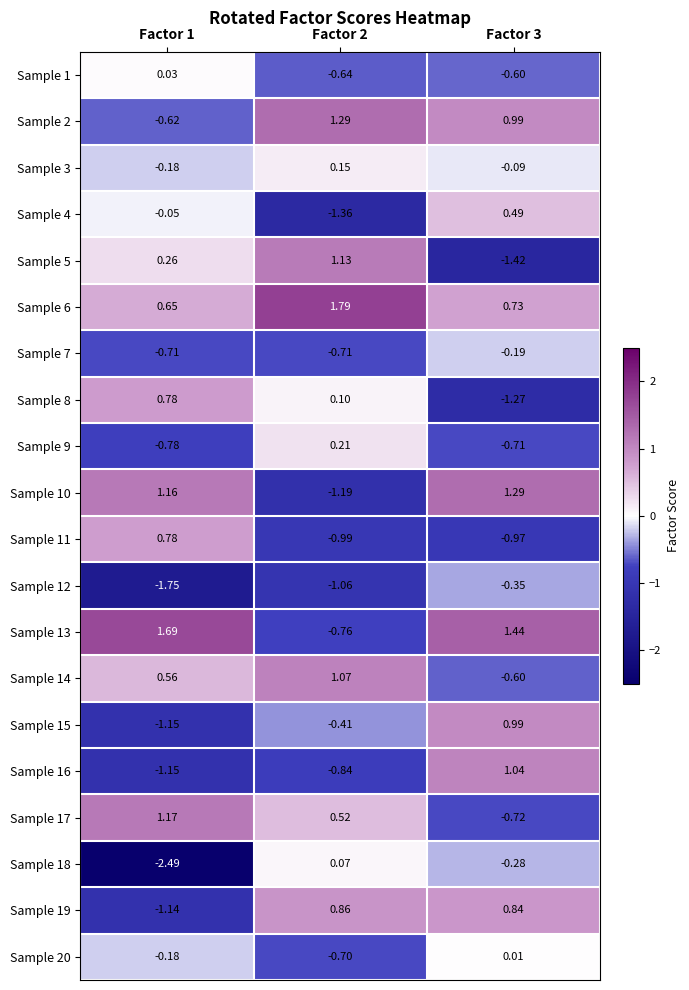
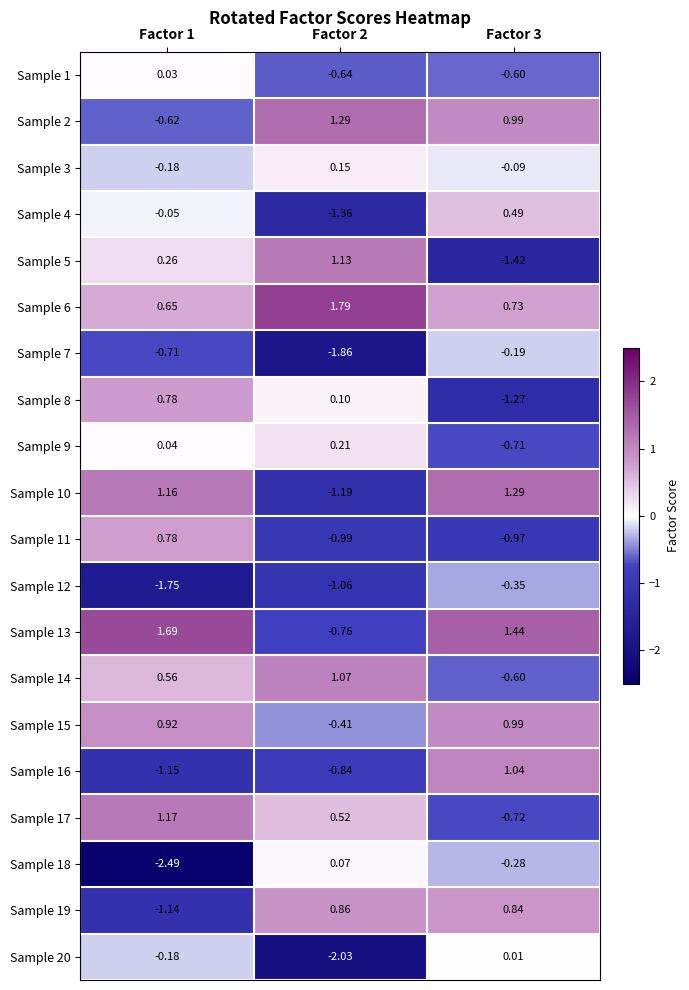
Sample 7, Factor 2: -0.71 -> -1.86
Sample 9, Factor 1: -0.78 -> 0.04
Sample 15, Factor 1: -1.15 -> 0.92
Sample 20, Factor 2: -0.70 -> -2.03
